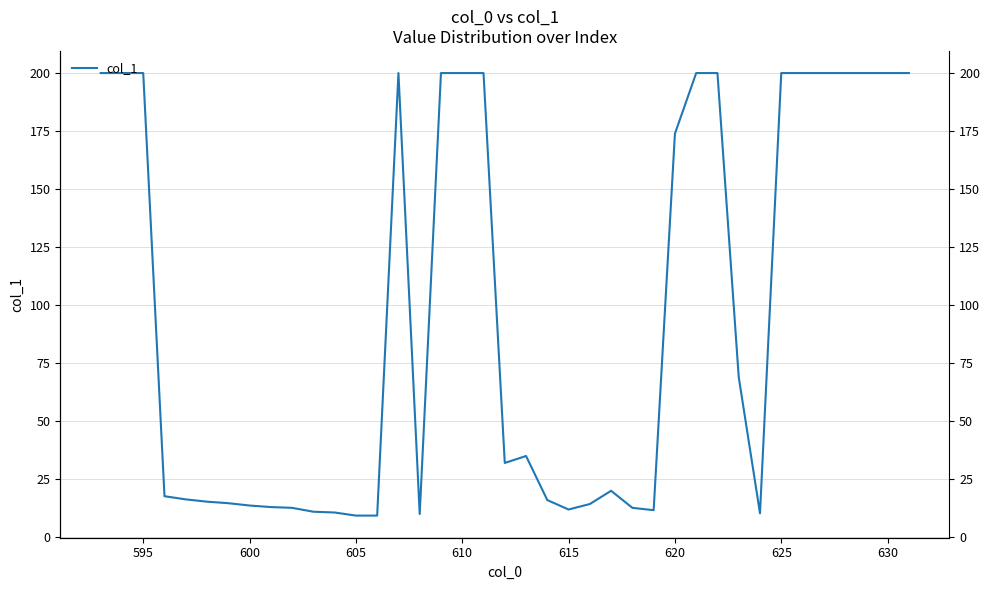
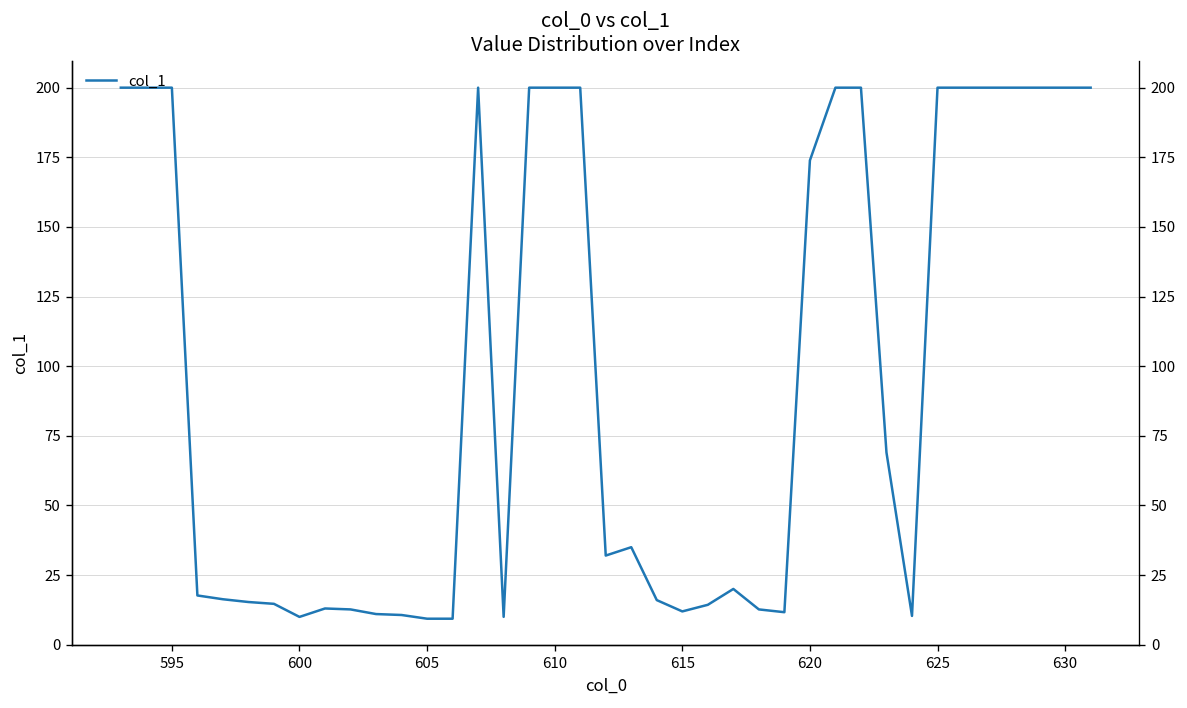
600: 14 -> 10
